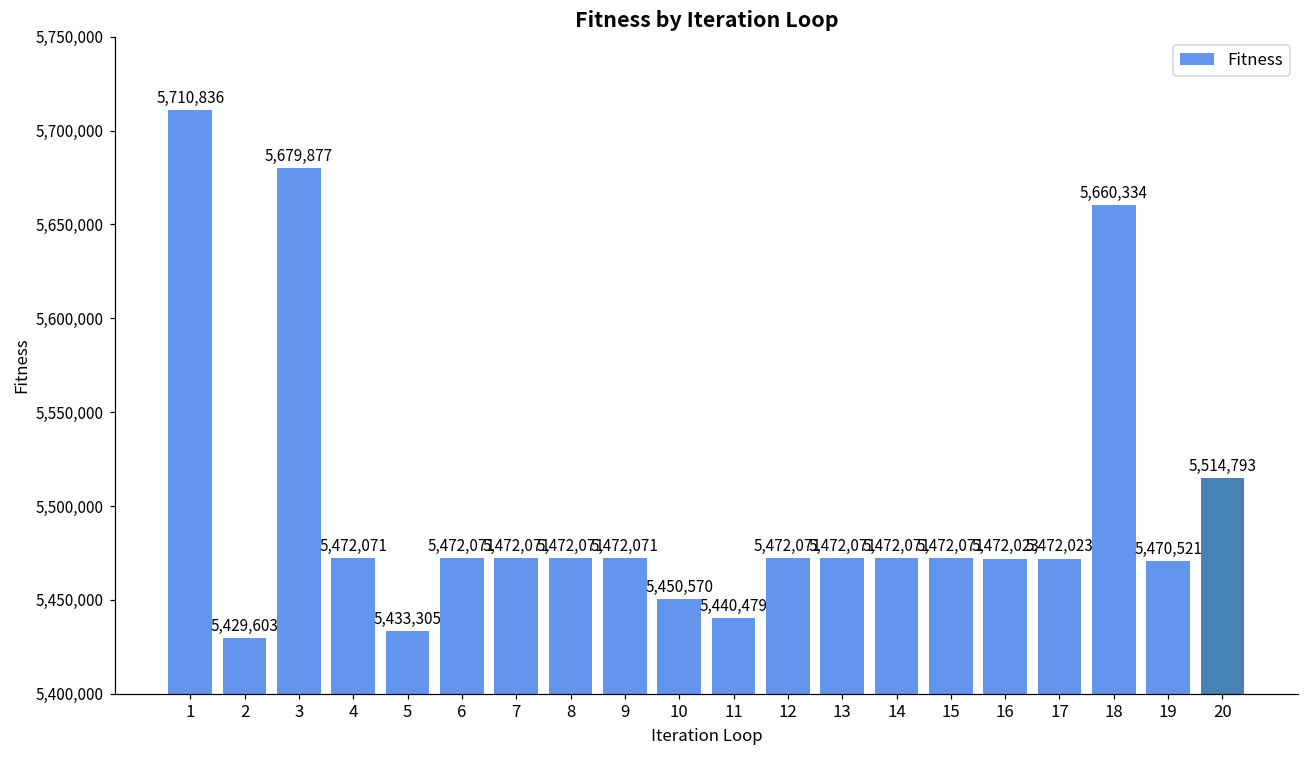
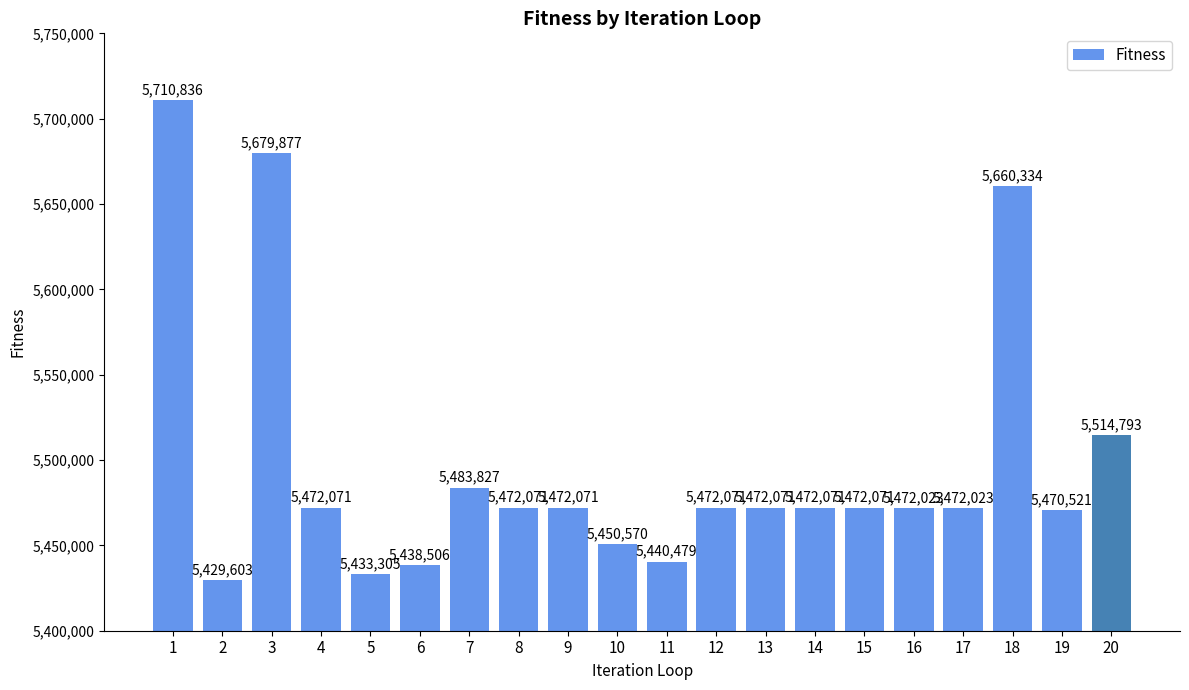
6: 5,472,071 -> 5,438,506
7: 5,472,071 -> 5,483,827
